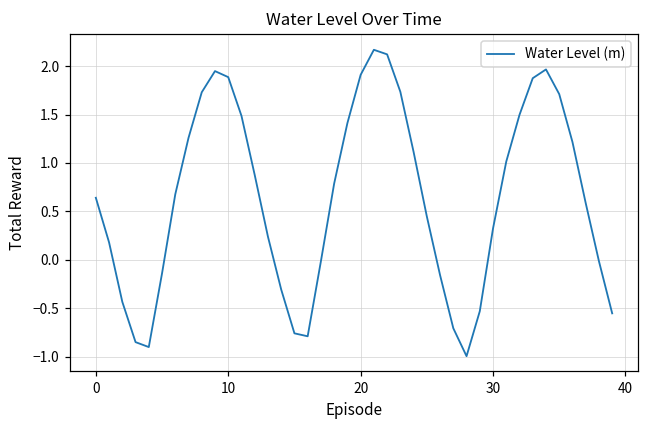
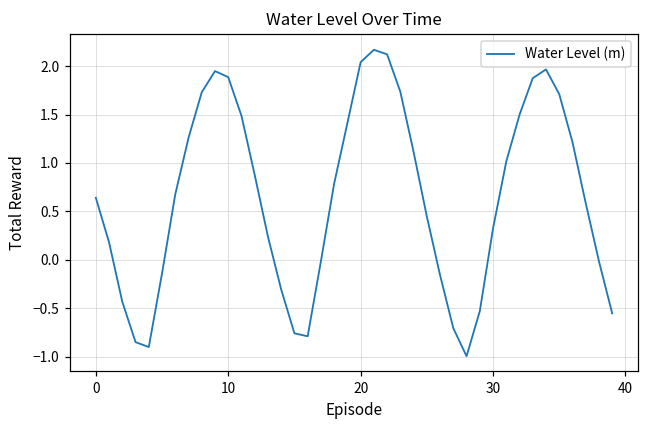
20: 1.9 -> 2.0
